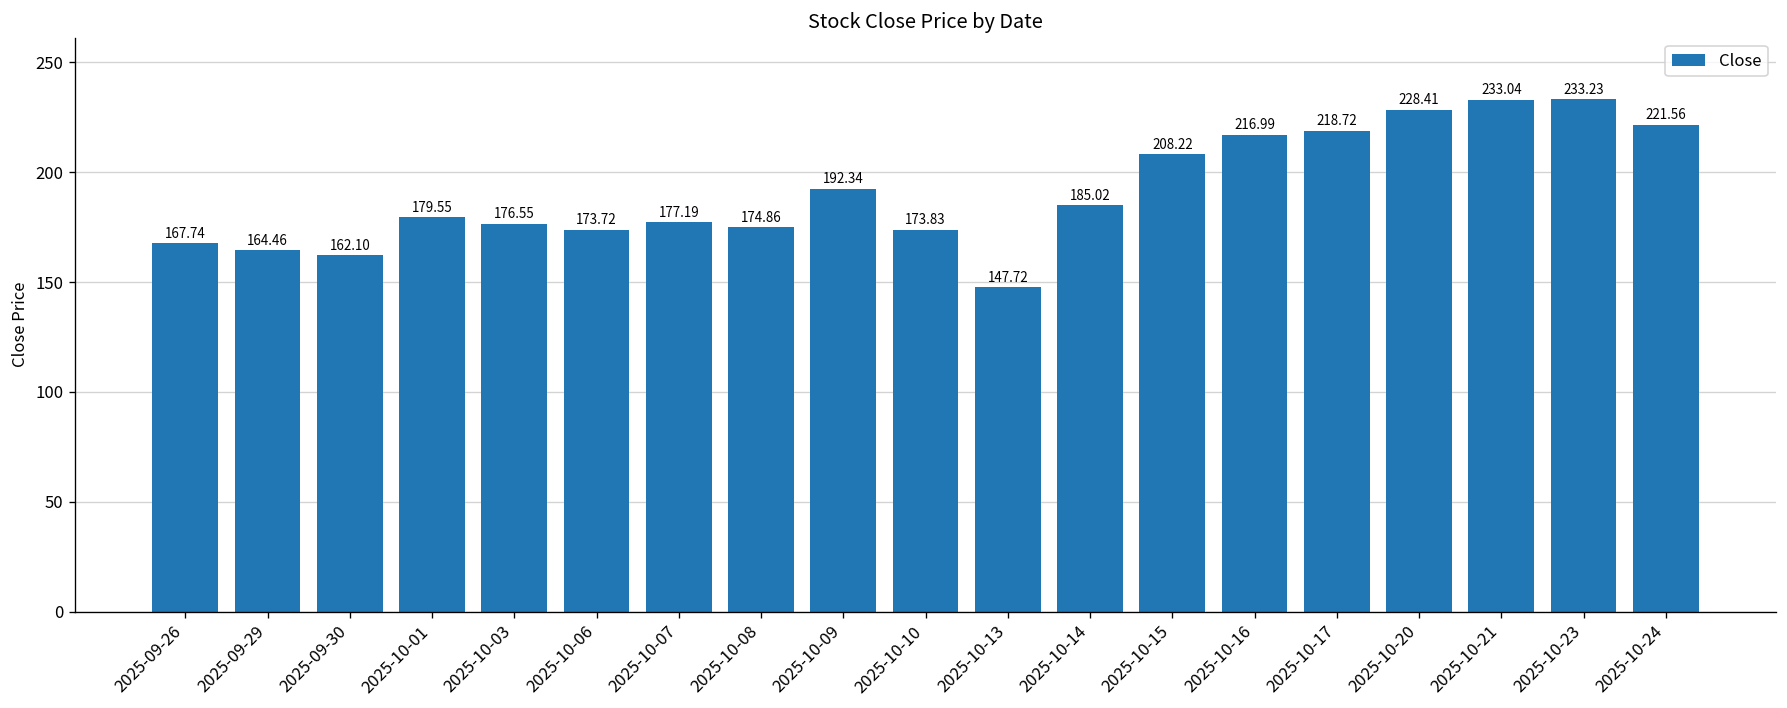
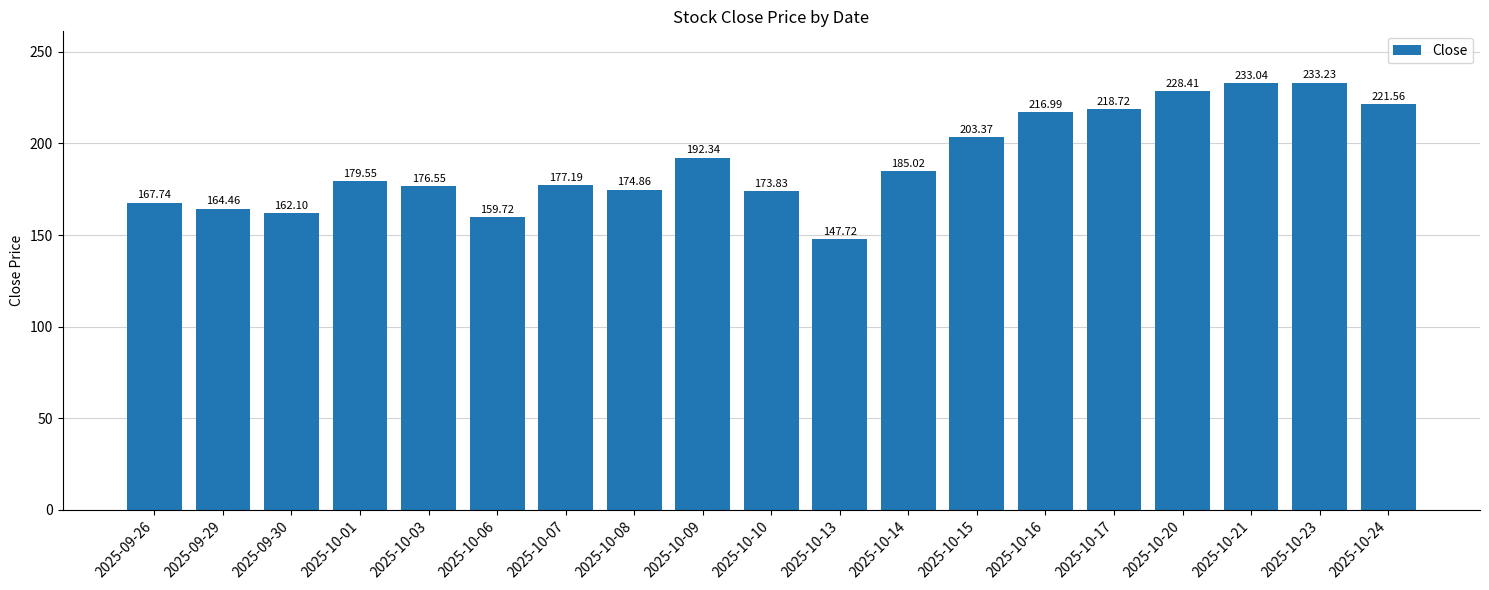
2025-10-06: 173.72 -> 159.72
2025-10-15: 208.22 -> 203.37
